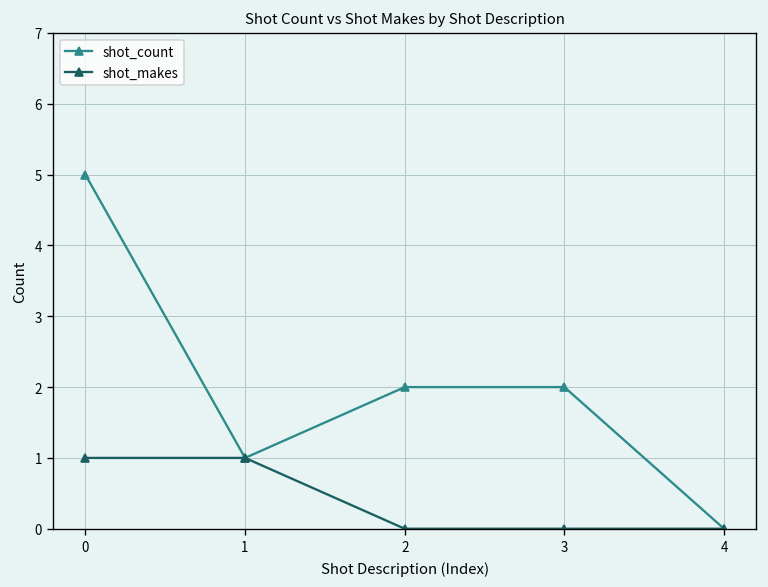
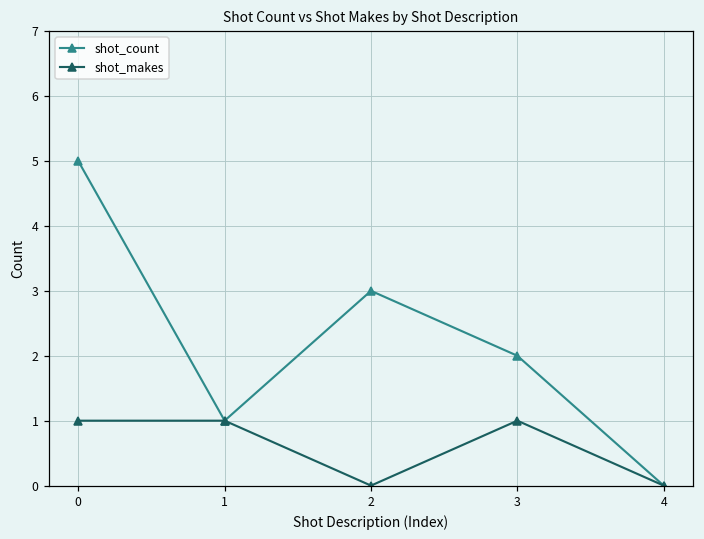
shot_count, 2: 2 -> 3
shot_makes, 3: 0 -> 1
